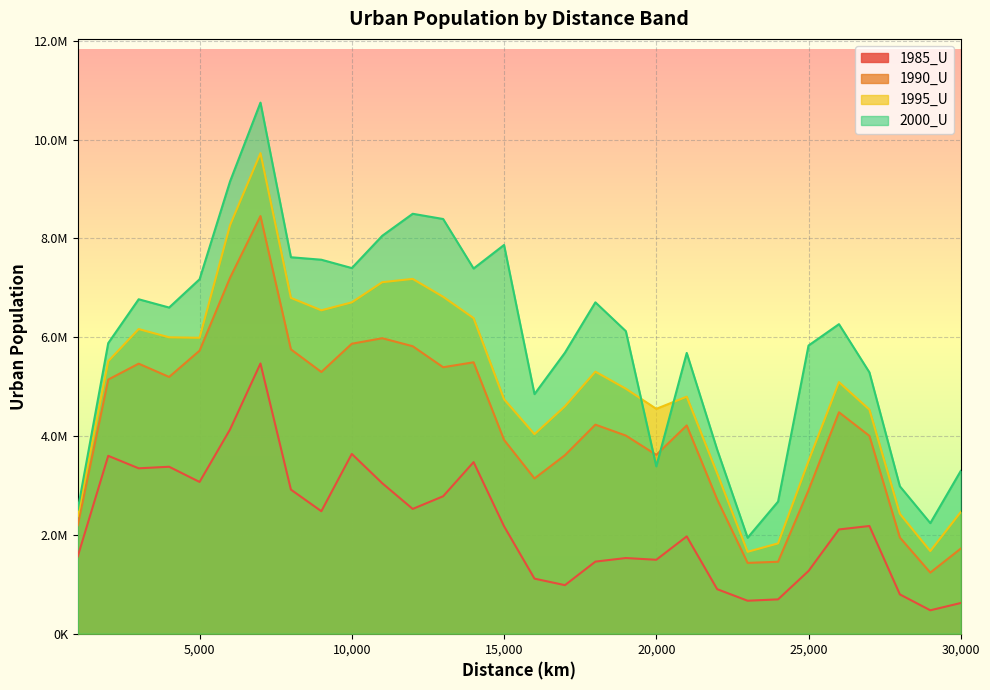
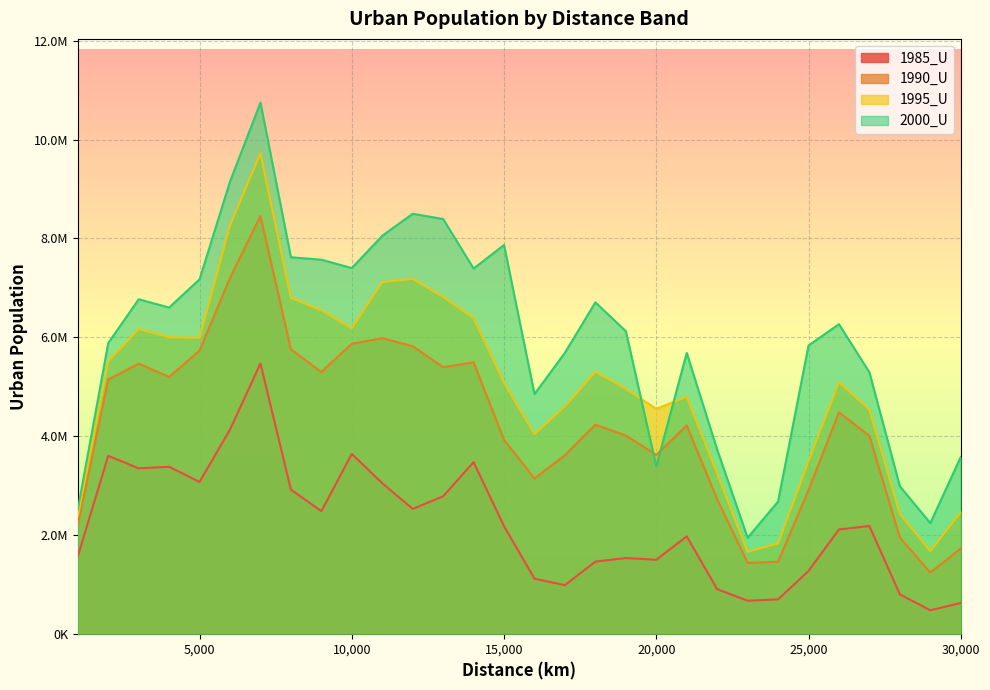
1995_U, 10,000: 6700000 -> 6200000
1995_U, 15,000: 4700000 -> 5100000
2000_U, 30,000: 3300000 -> 3600000
